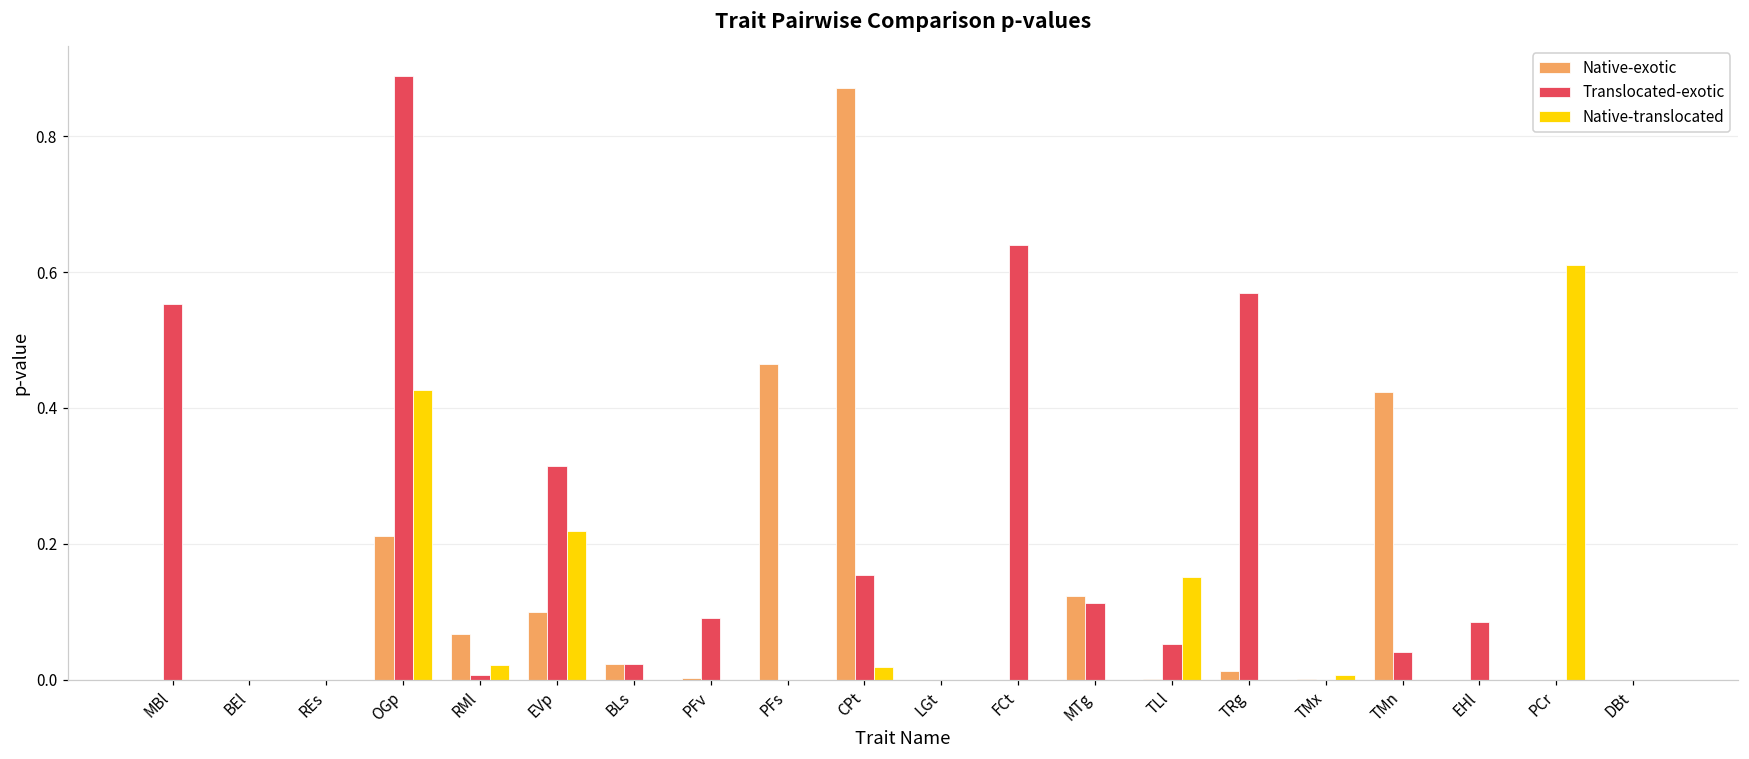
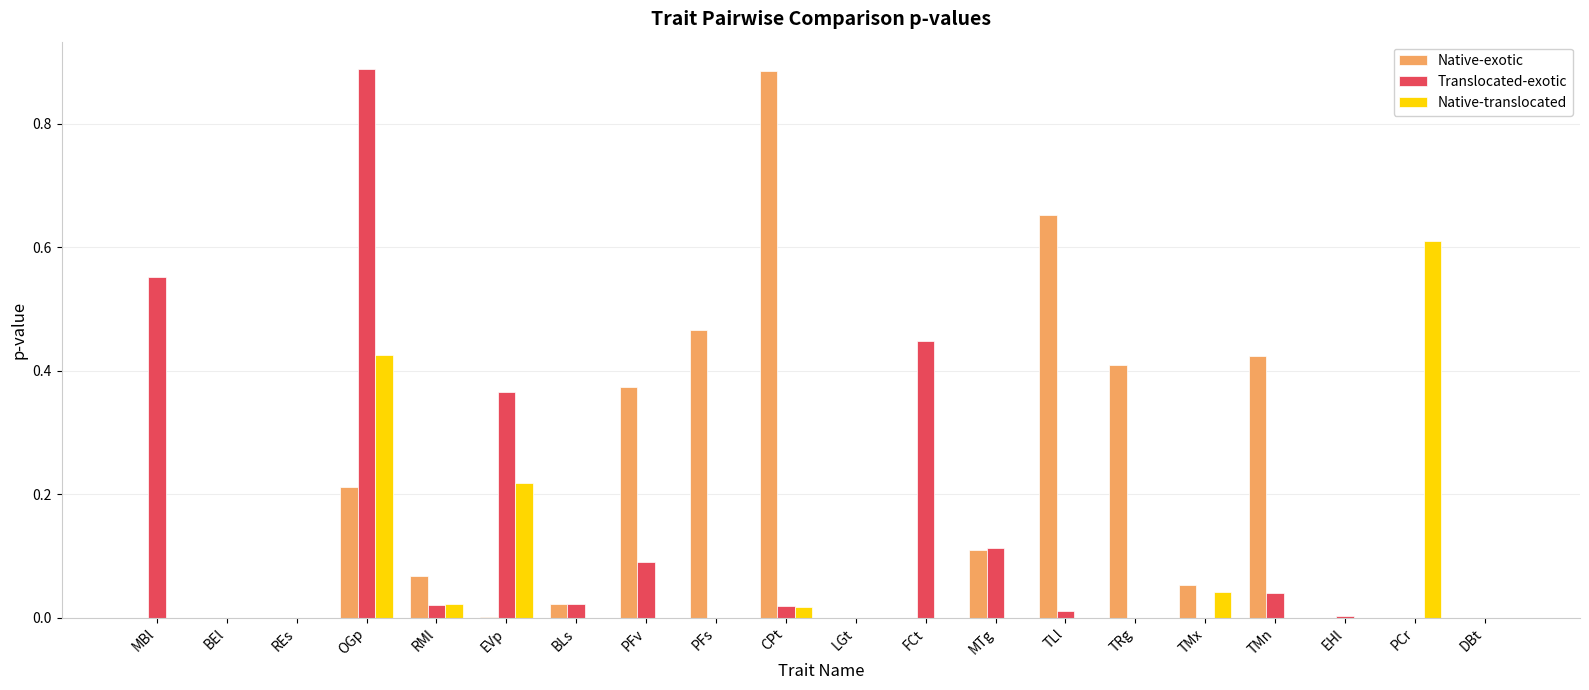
Translocated-exotic, RMl: 0.01 -> 0.02
Native-exotic, EVp: 0.10 -> 0.00
Translocated-exotic, EVp: 0.32 -> 0.37
Native-exotic, PFv: 0.00 -> 0.37
Native-exotic, CPt: 0.87 -> 0.89
Translocated-exotic, CPt: 0.15 -> 0.02
Translocated-exotic, FCt: 0.64 -> 0.45
Native-exotic, MTg: 0.12 -> 0.11
Native-exotic, TLl: 0.00 -> 0.65
Translocated-exotic, TLl: 0.05 -> 0.01
Native-translocated, TLl: 0.15 -> 0.00
Native-exotic, TRg: 0.01 -> 0.41
Translocated-exotic, TRg: 0.57 -> 0.00
Native-exotic, TMx: 0.00 -> 0.05
Native-translocated, TMx: 0.01 -> 0.04
Translocated-exotic, EHl: 0.08 -> 0.00
